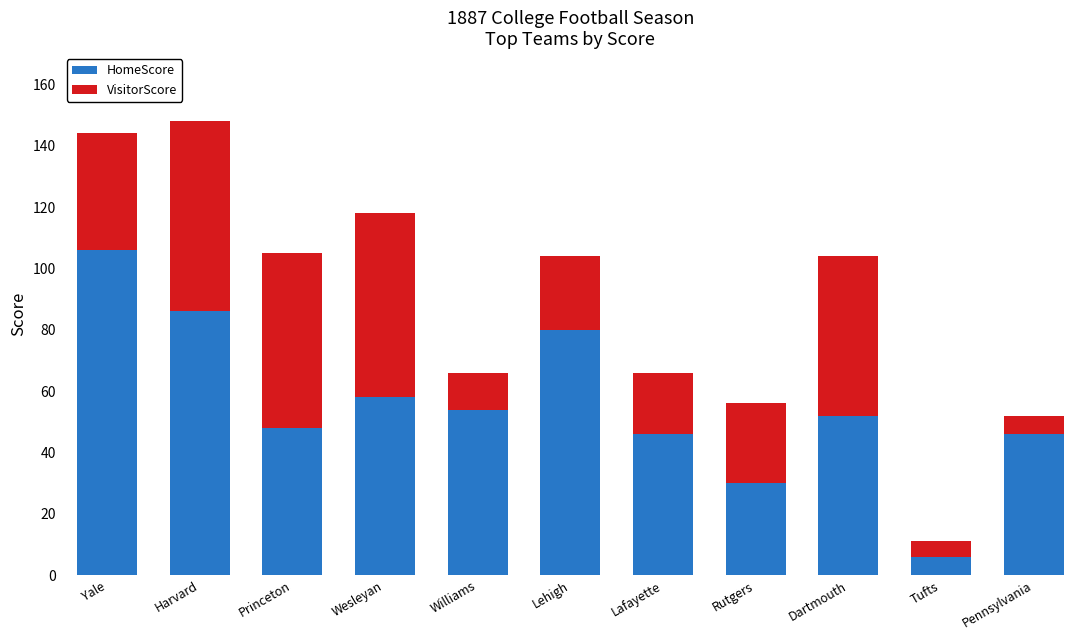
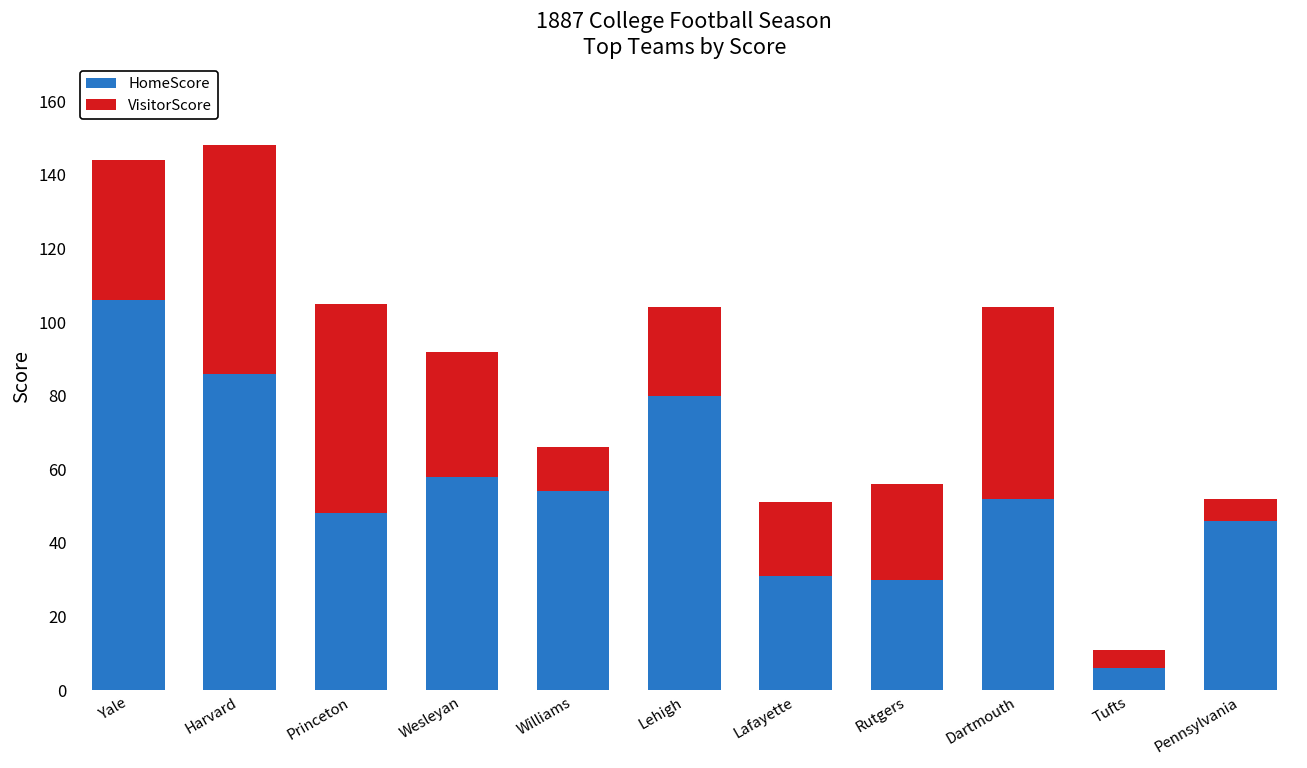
VisitorScore, Wesleyan: 60 -> 34
HomeScore, Lafayette: 46 -> 31
